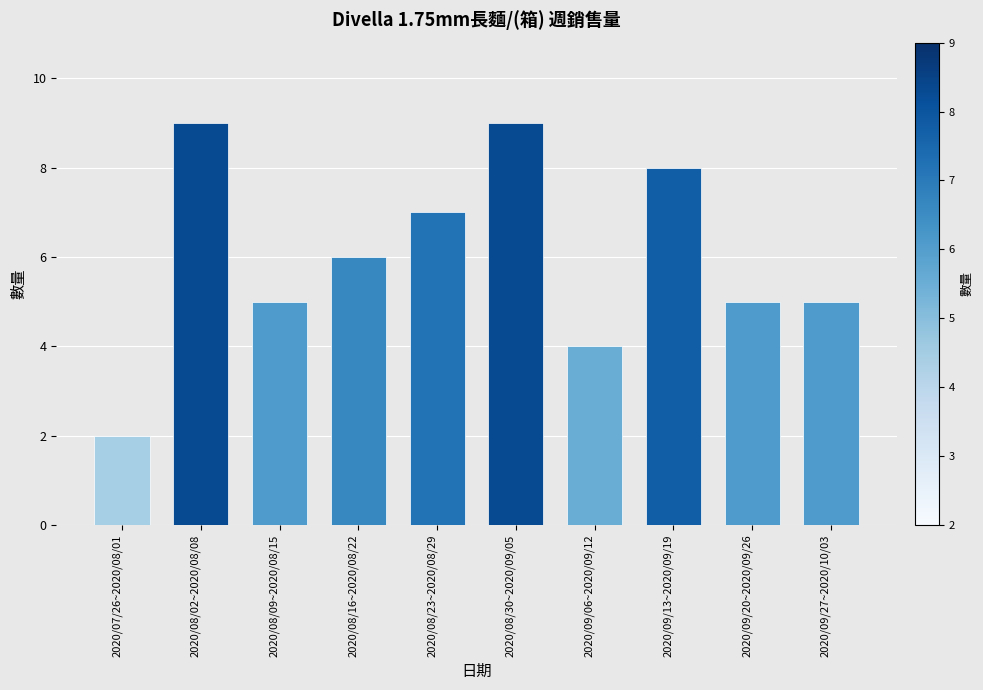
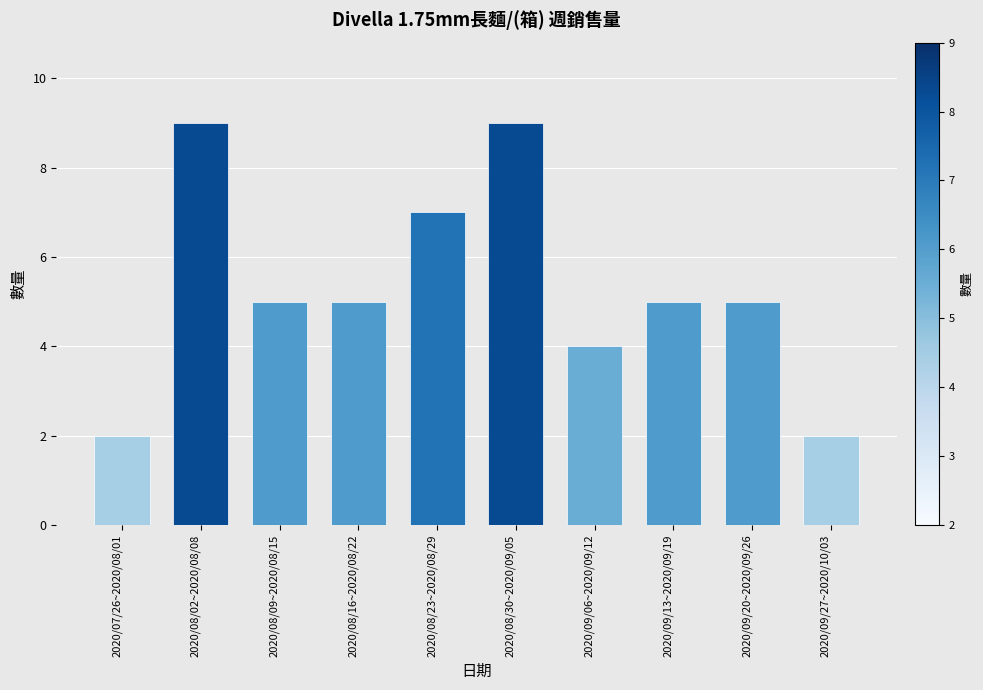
2020/08/16~2020/08/22: 6 -> 5
2020/09/13~2020/09/19: 8 -> 5
2020/09/27~2020/10/03: 5 -> 2
